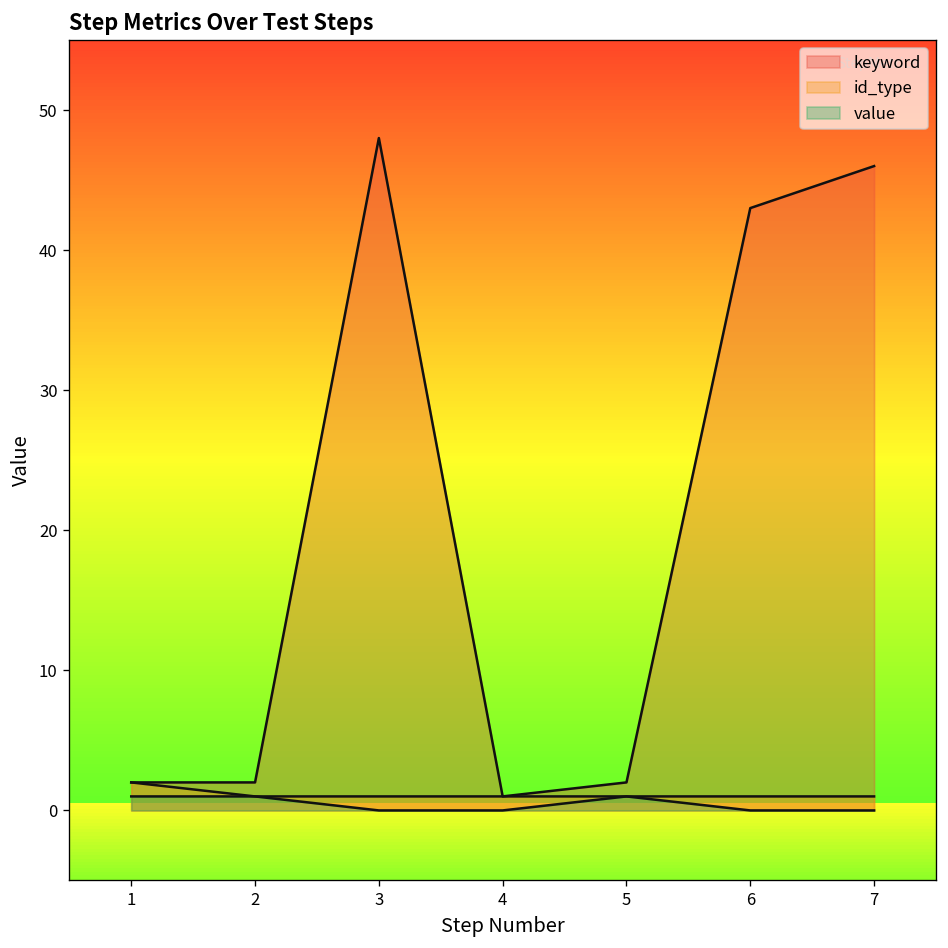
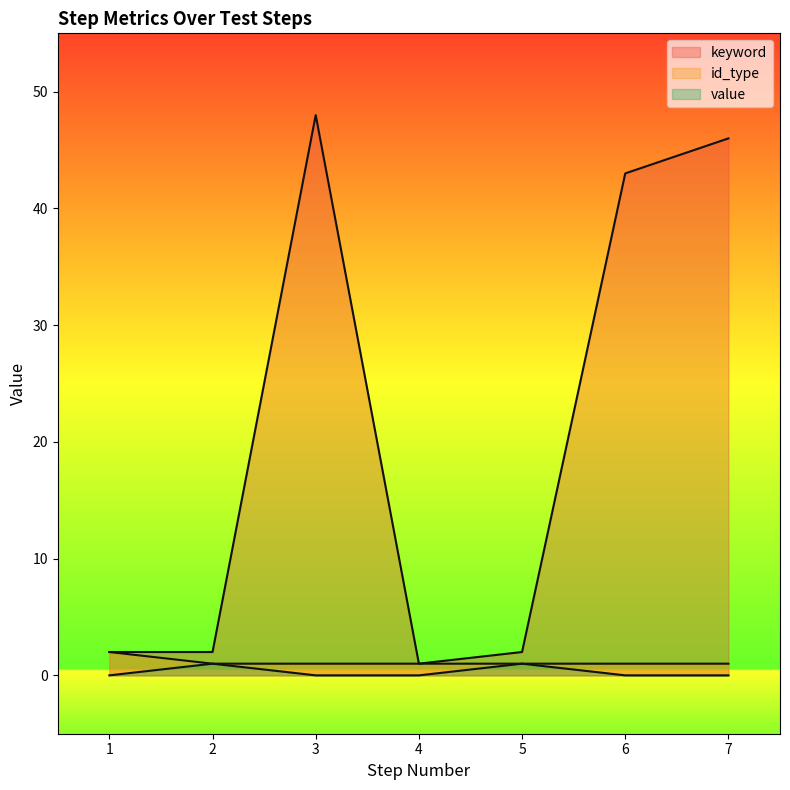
value, 1: 1 -> 0
